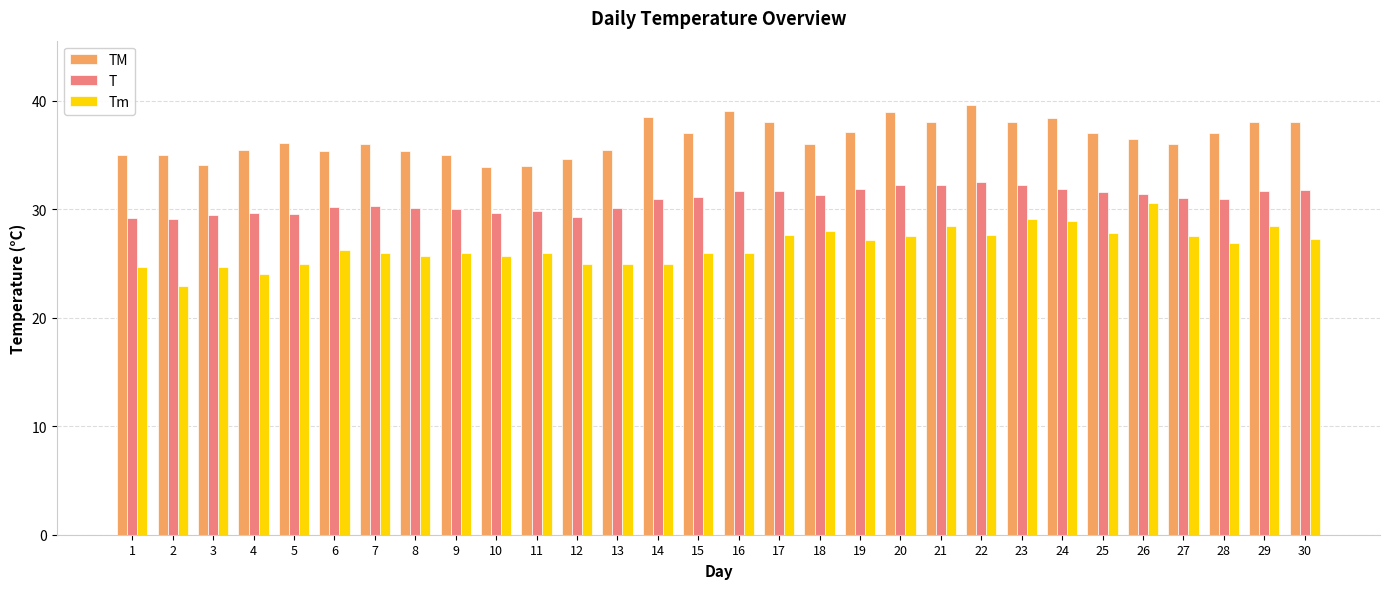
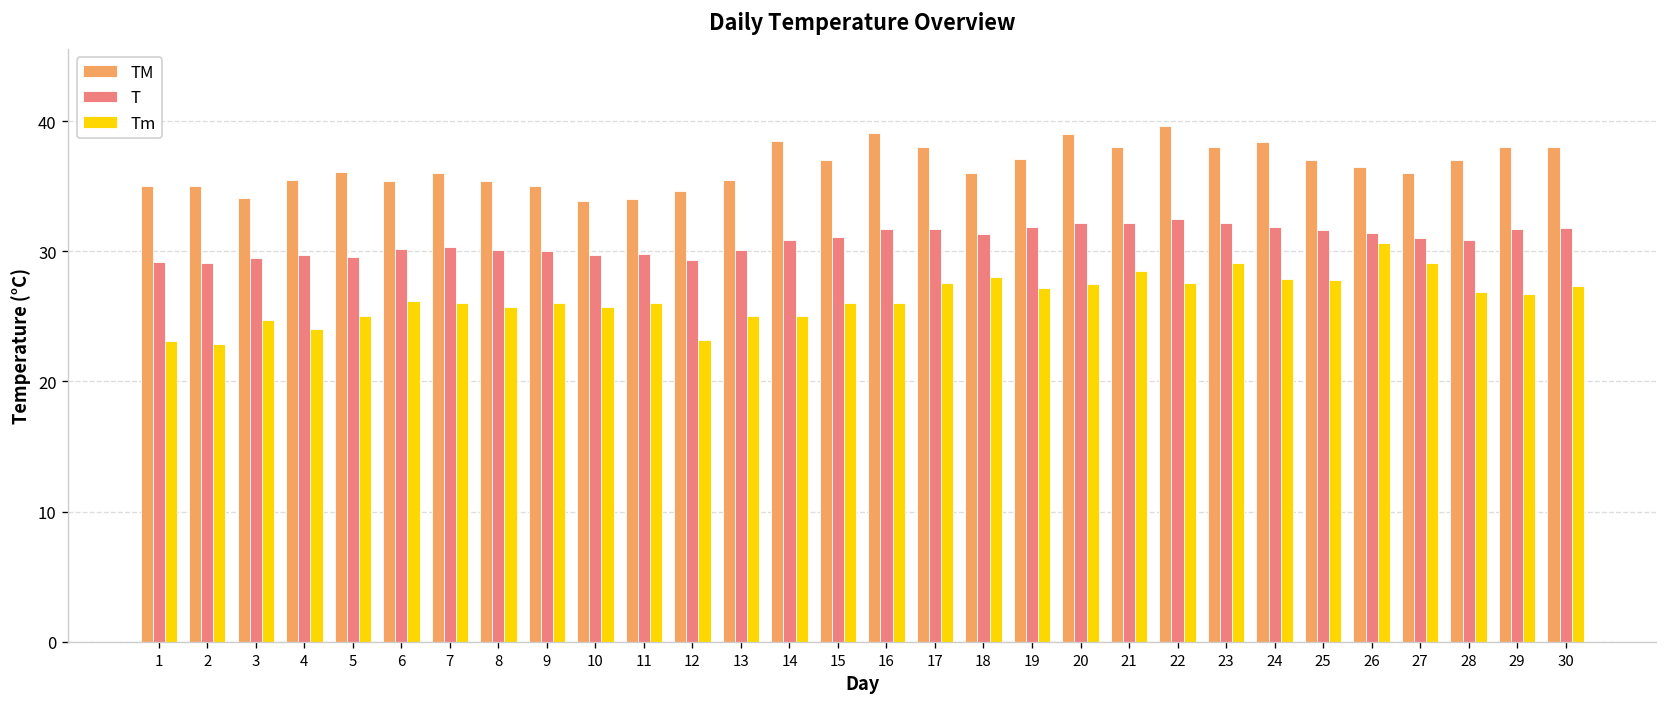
Tm, 1: 24.7 -> 23.1
Tm, 12: 25.0 -> 23.2
Tm, 24: 28.9 -> 27.9
Tm, 27: 27.5 -> 29.1
Tm, 29: 28.5 -> 26.7
